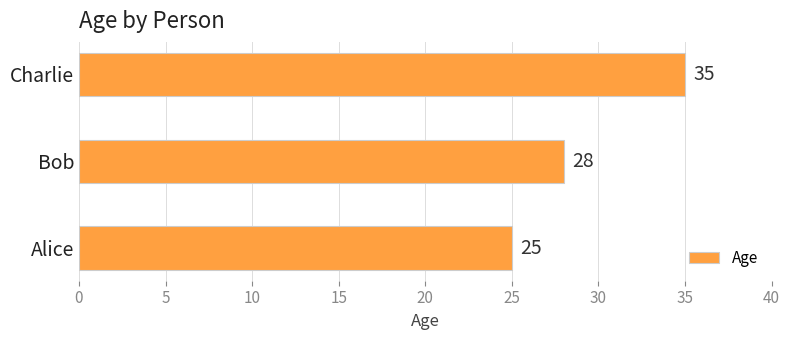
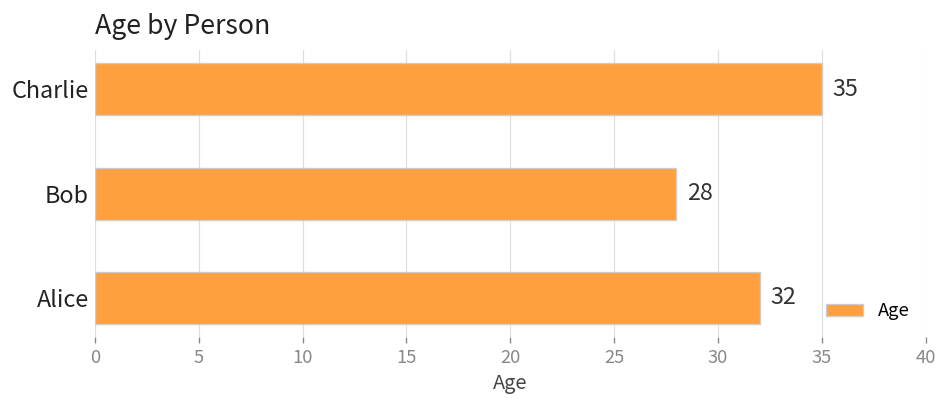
Alice: 25 -> 32
